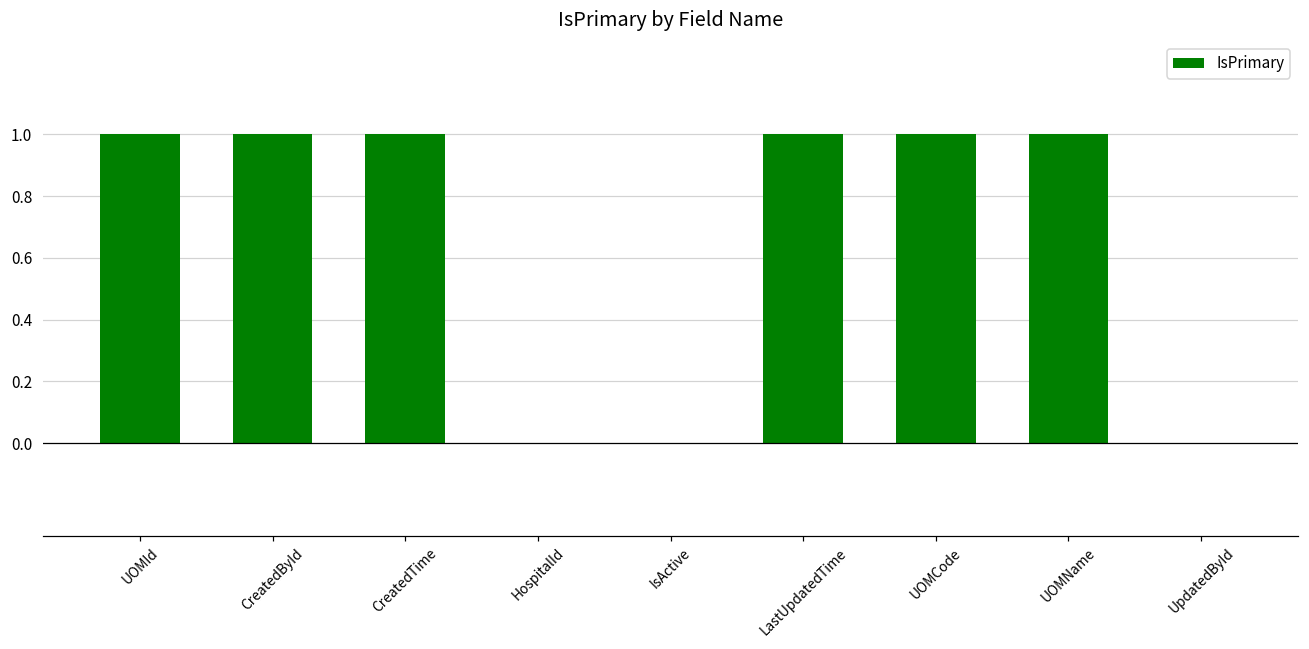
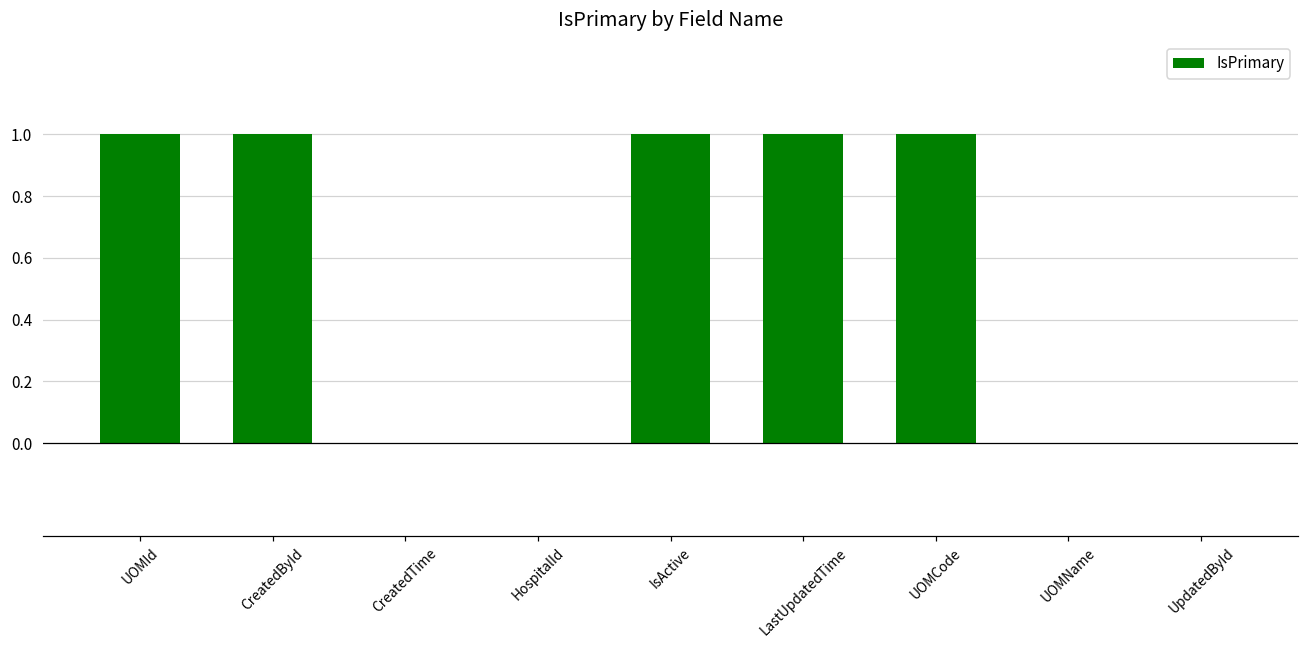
CreatedTime: 1 -> 0
IsActive: 0 -> 1
UOMName: 1 -> 0
